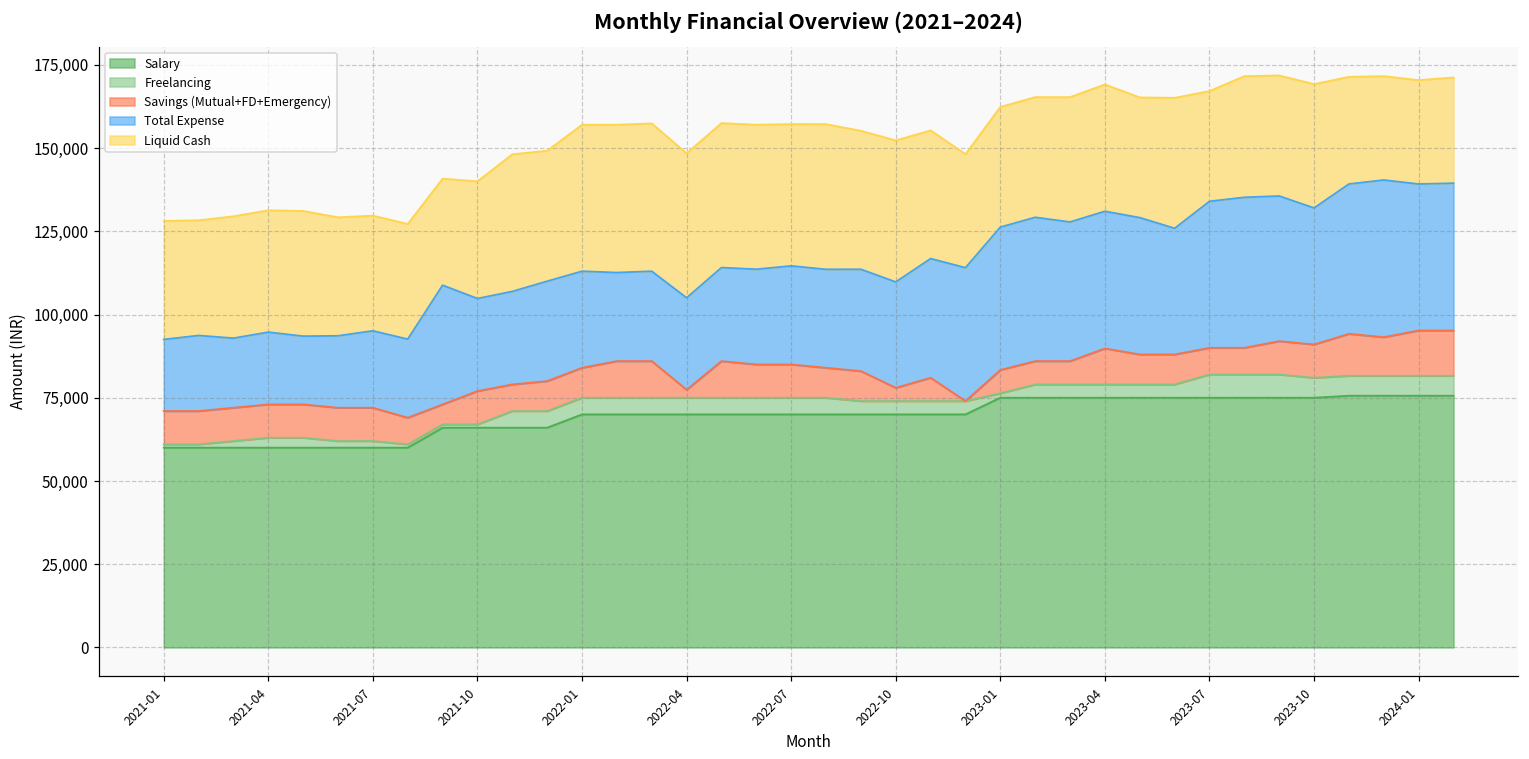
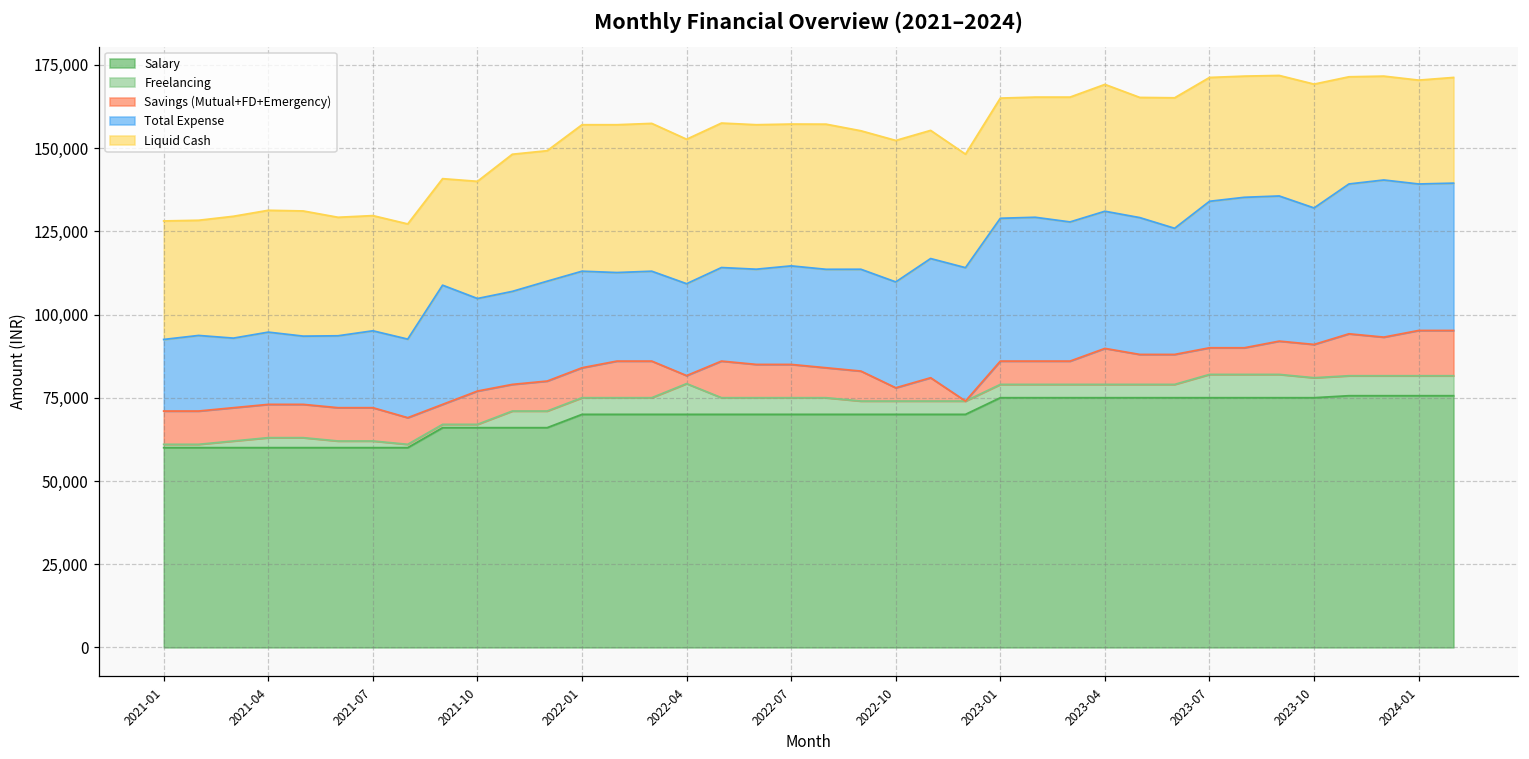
Freelancing, 2022-04: 5,000 -> 9,000
Freelancing, 2023-01: 1,000 -> 4,000
Liquid Cash, 2023-07: 33,000 -> 37,000
